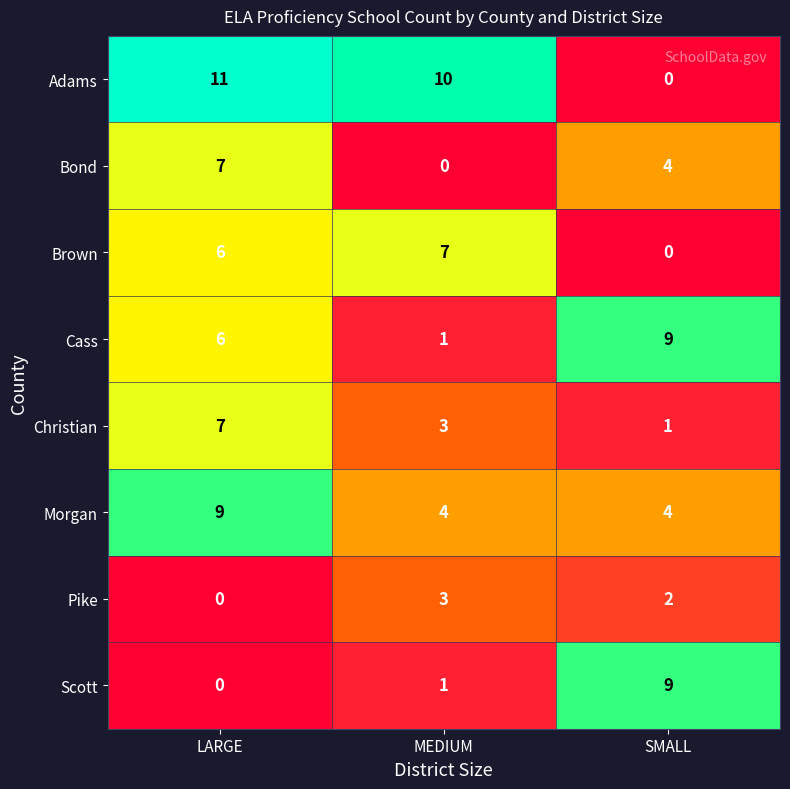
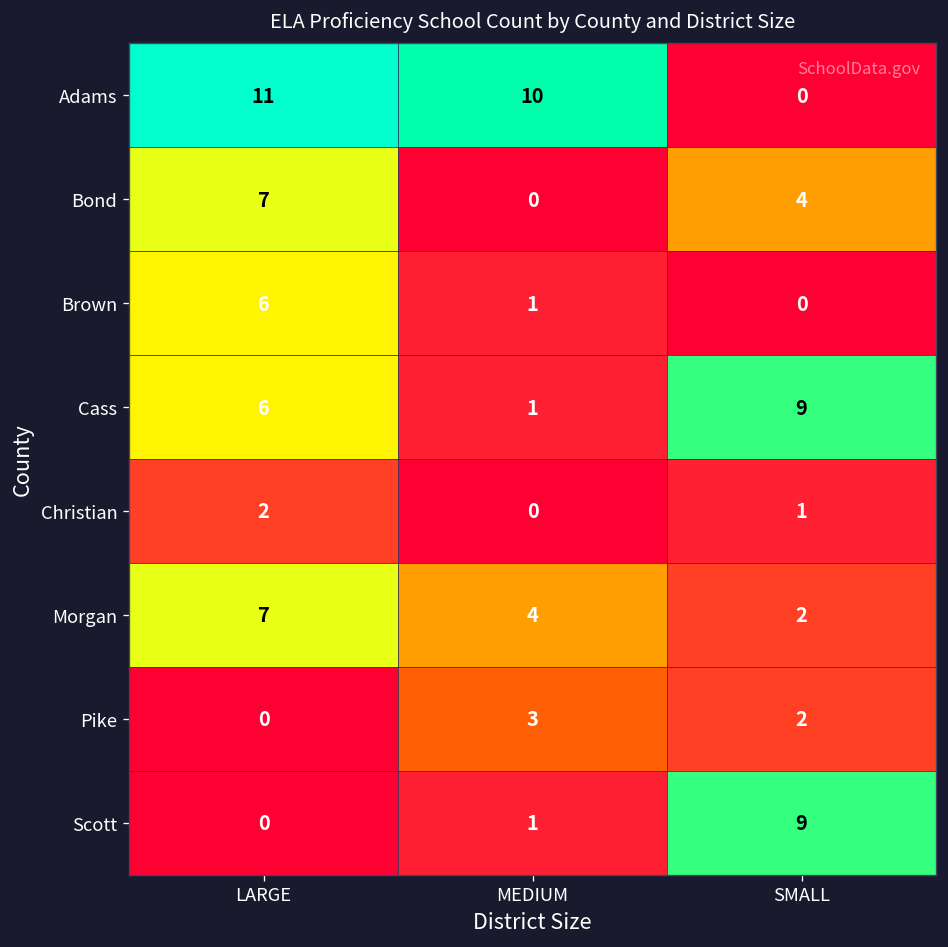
Brown, MEDIUM: 7 -> 1
Christian, LARGE: 7 -> 2
Christian, MEDIUM: 3 -> 0
Morgan, LARGE: 9 -> 7
Morgan, SMALL: 4 -> 2
